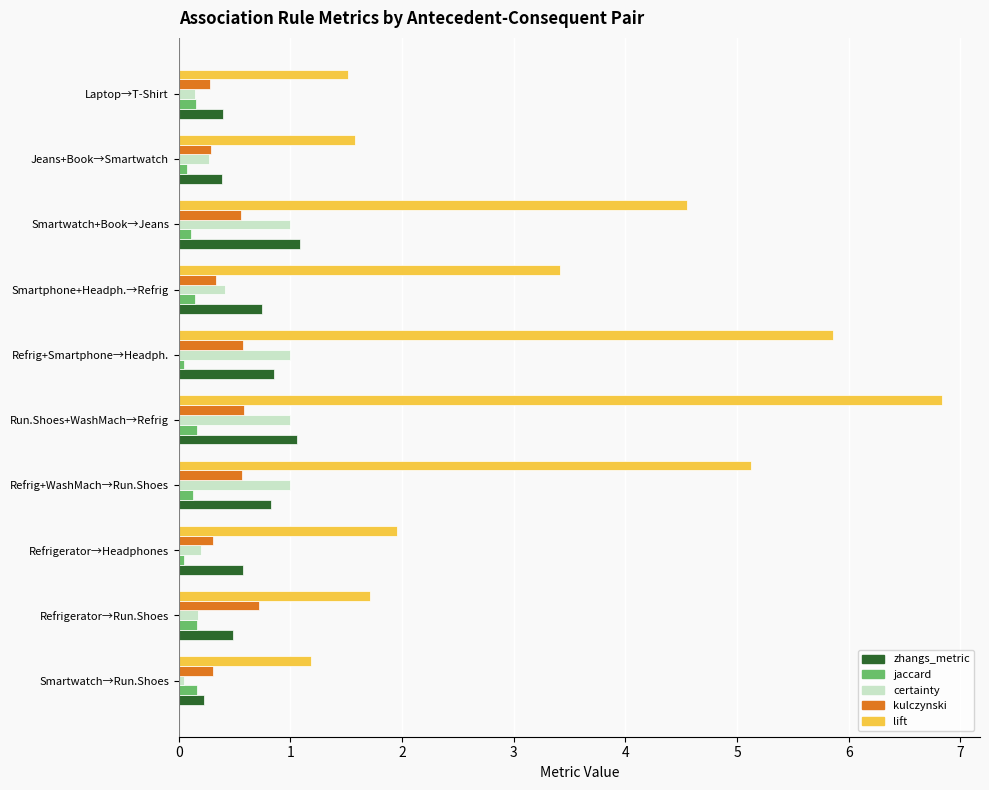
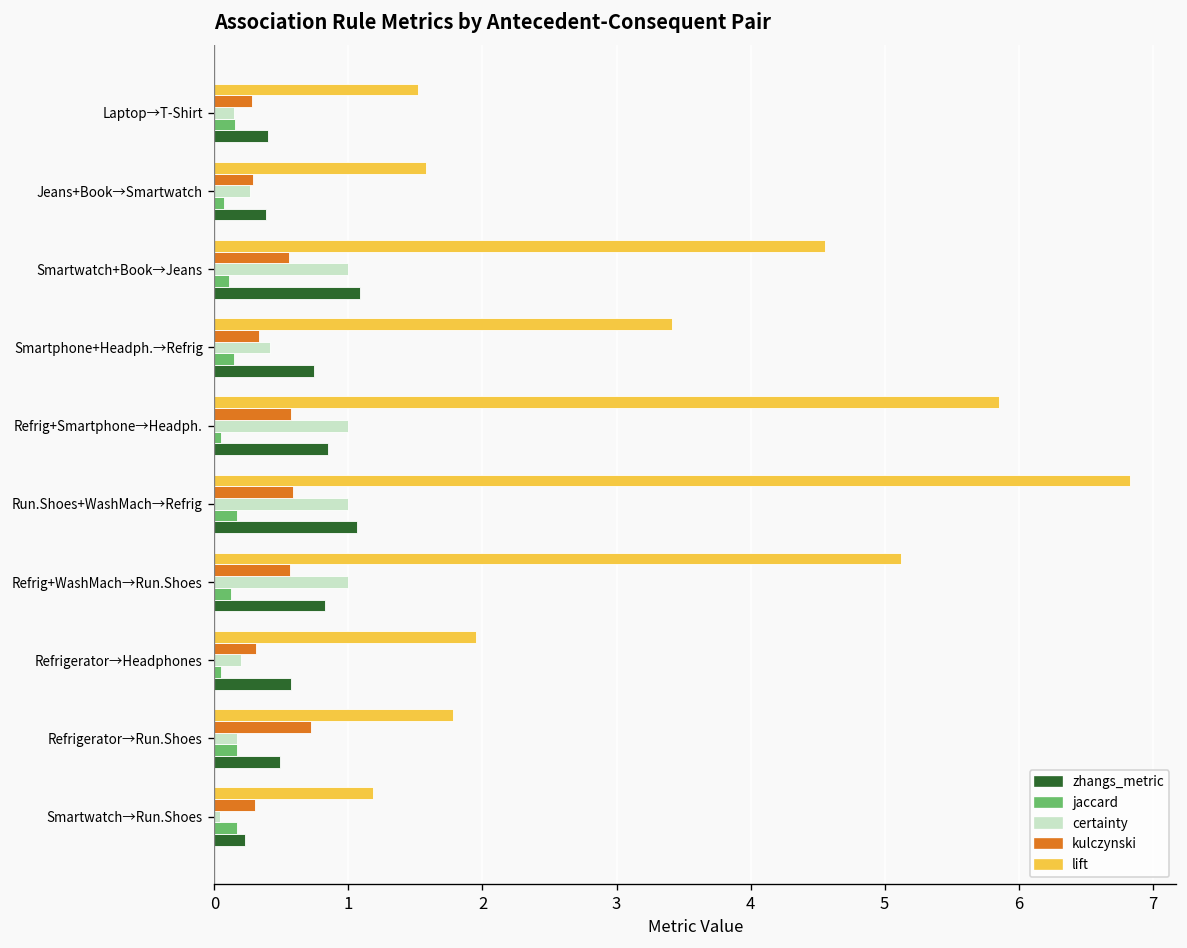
lift, Refrigerator→Run.Shoes: 1.71 -> 1.78
